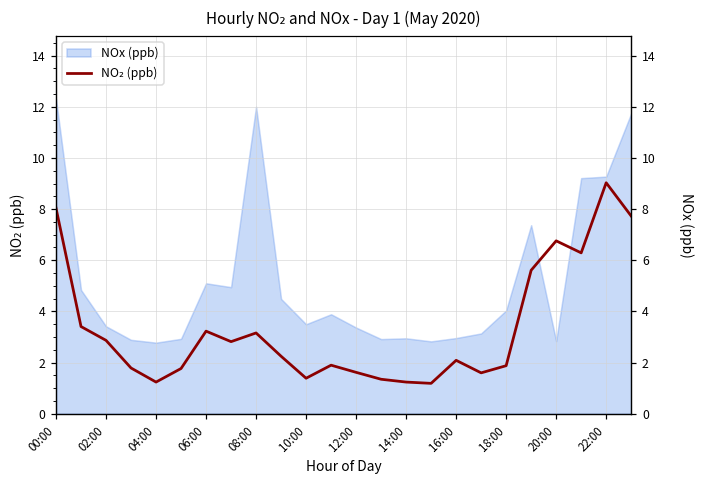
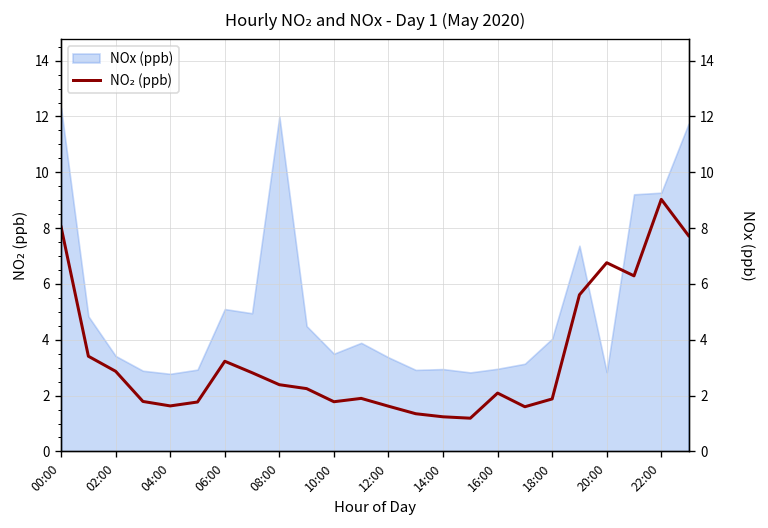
NO₂ (ppb), 04:00: 1.2 -> 1.6
NO₂ (ppb), 08:00: 3.2 -> 2.4
NO₂ (ppb), 10:00: 1.4 -> 1.8
